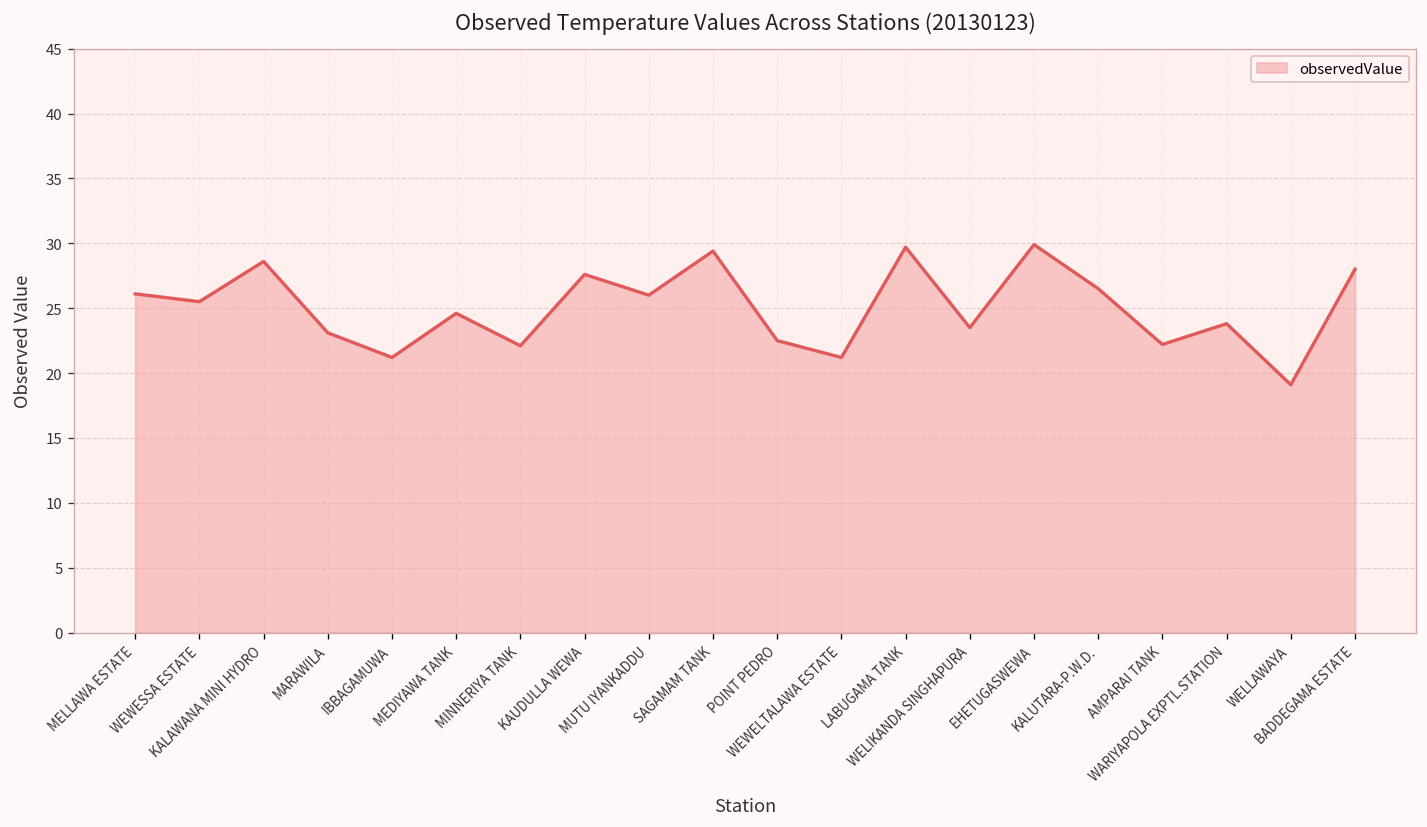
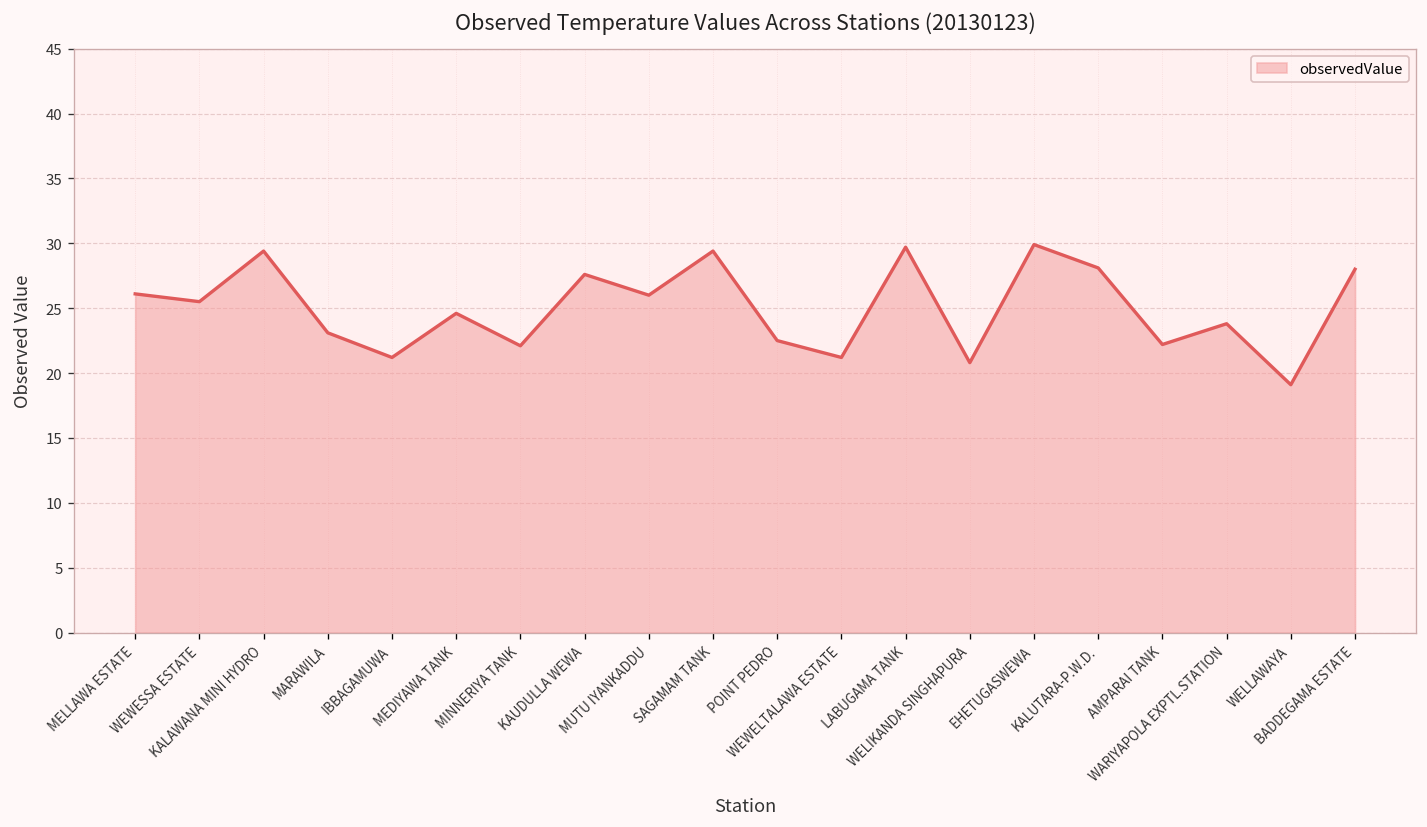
KALAWANA MINI HYDRO: 28.6 -> 29.4
WELIKANDA SINGHAPURA: 23.5 -> 20.8
KALUTARA-P.W.D.: 26.5 -> 28.1
